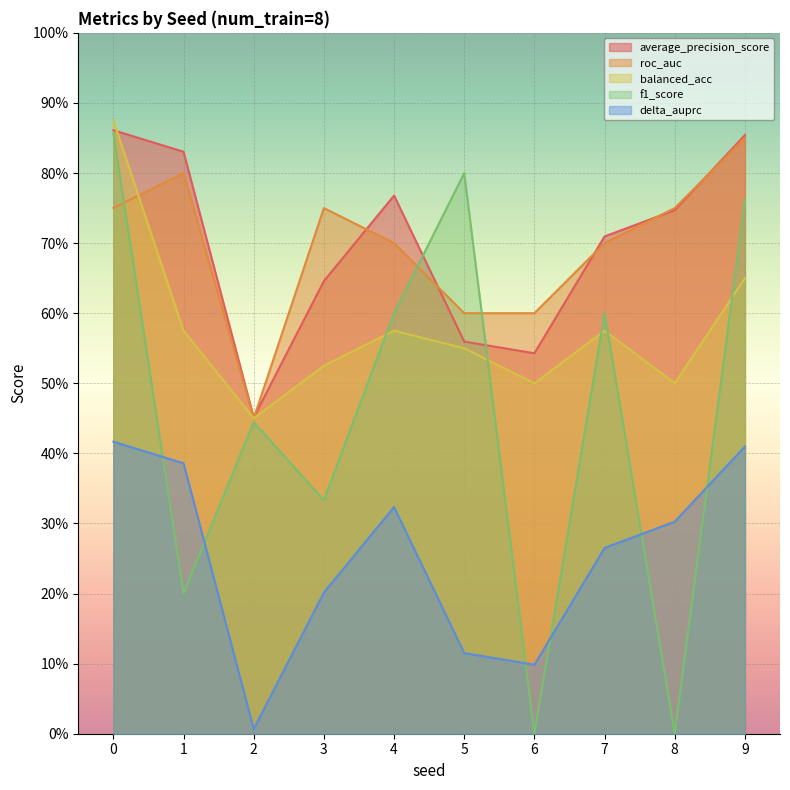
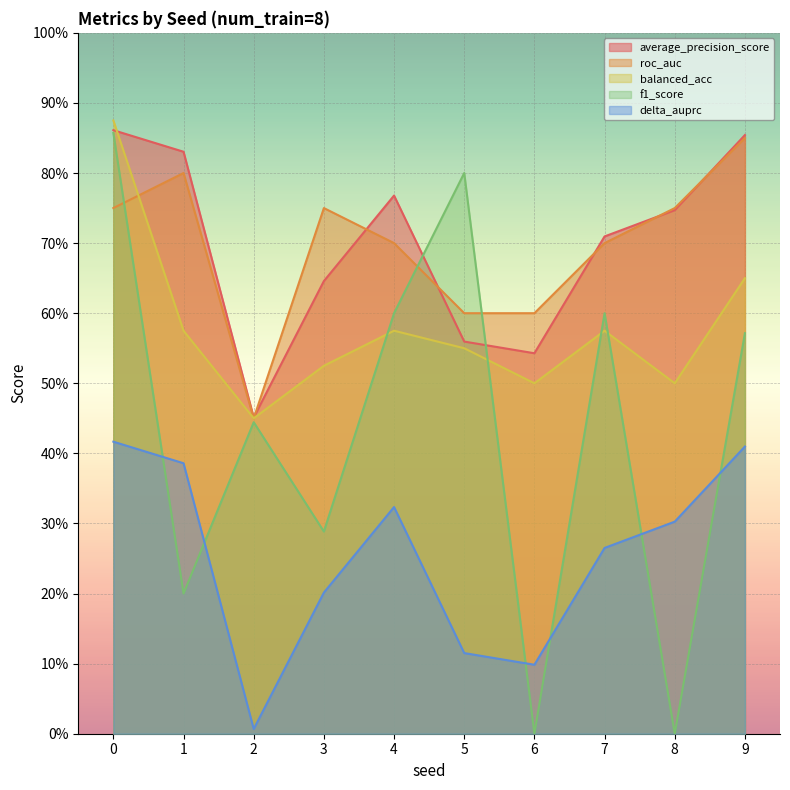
f1_score, 3: 33% -> 29%
f1_score, 9: 76% -> 57%
